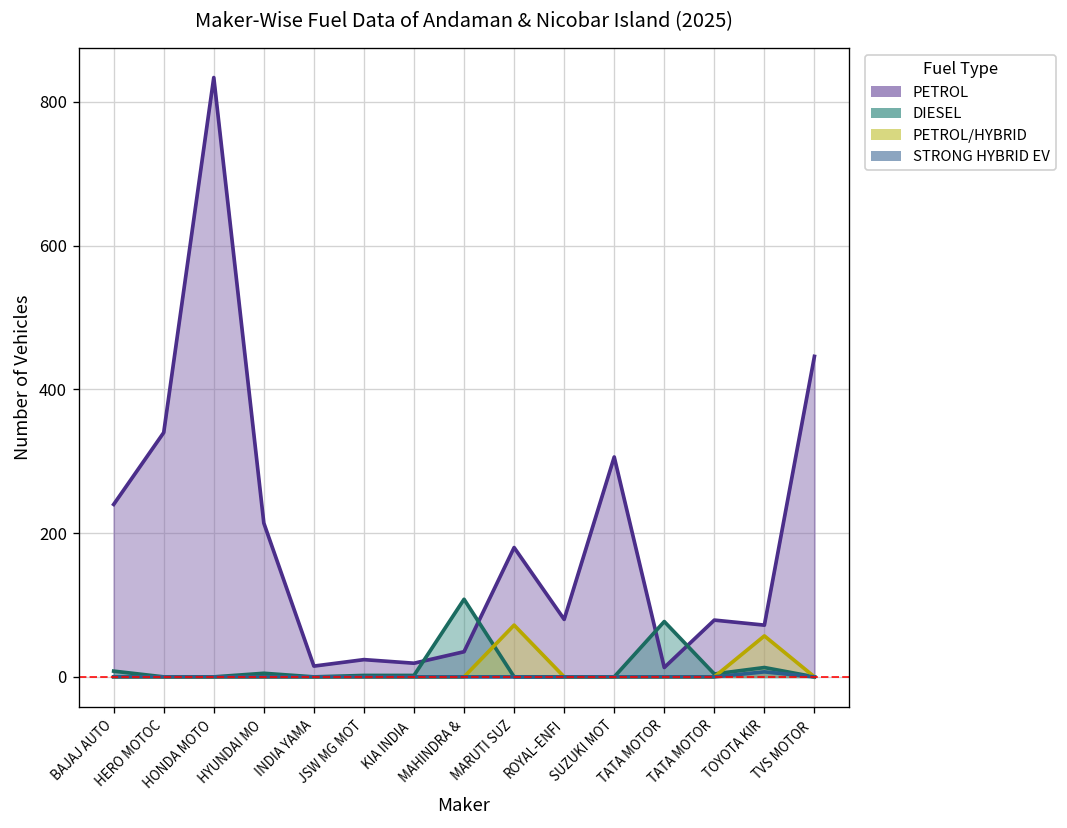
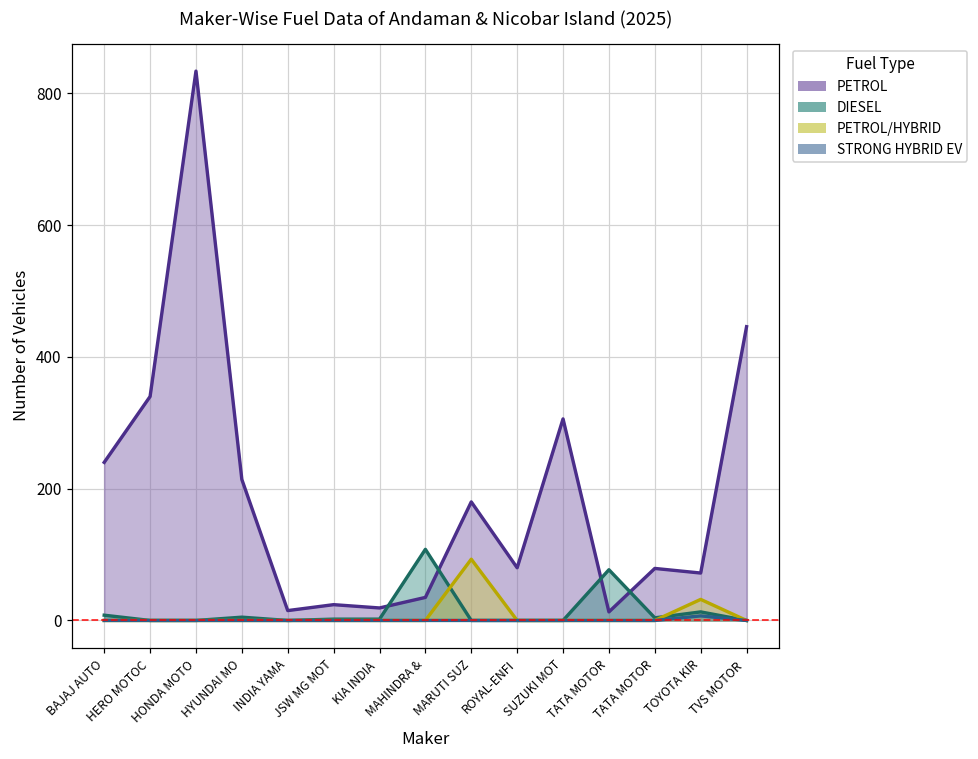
PETROL/HYBRID, MARUTI SUZ: 70 -> 90
PETROL/HYBRID, TOYOTA KIR: 60 -> 30
